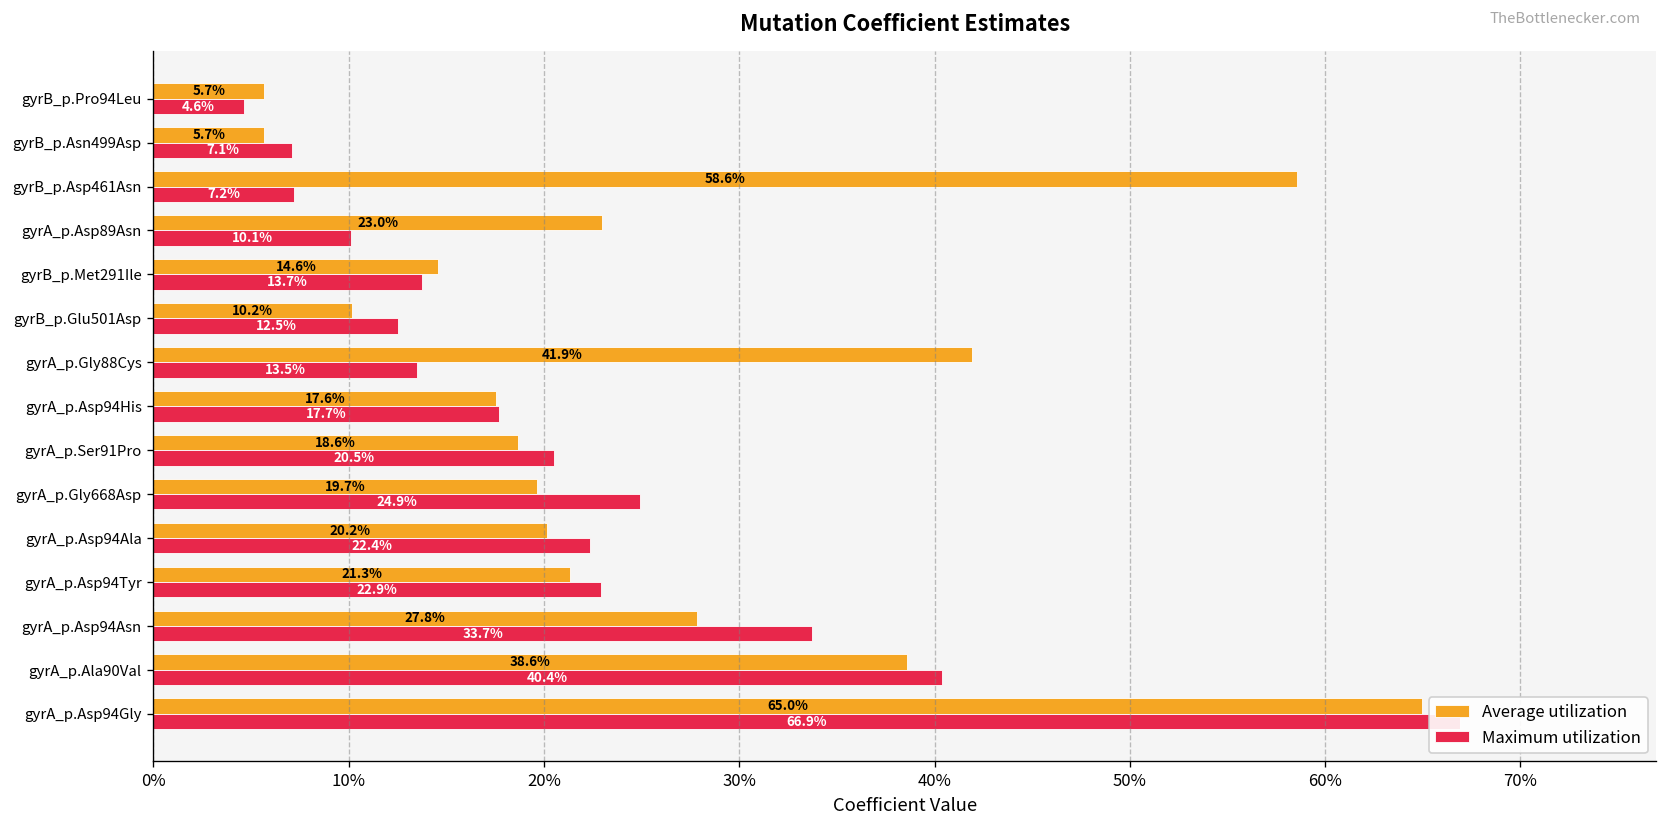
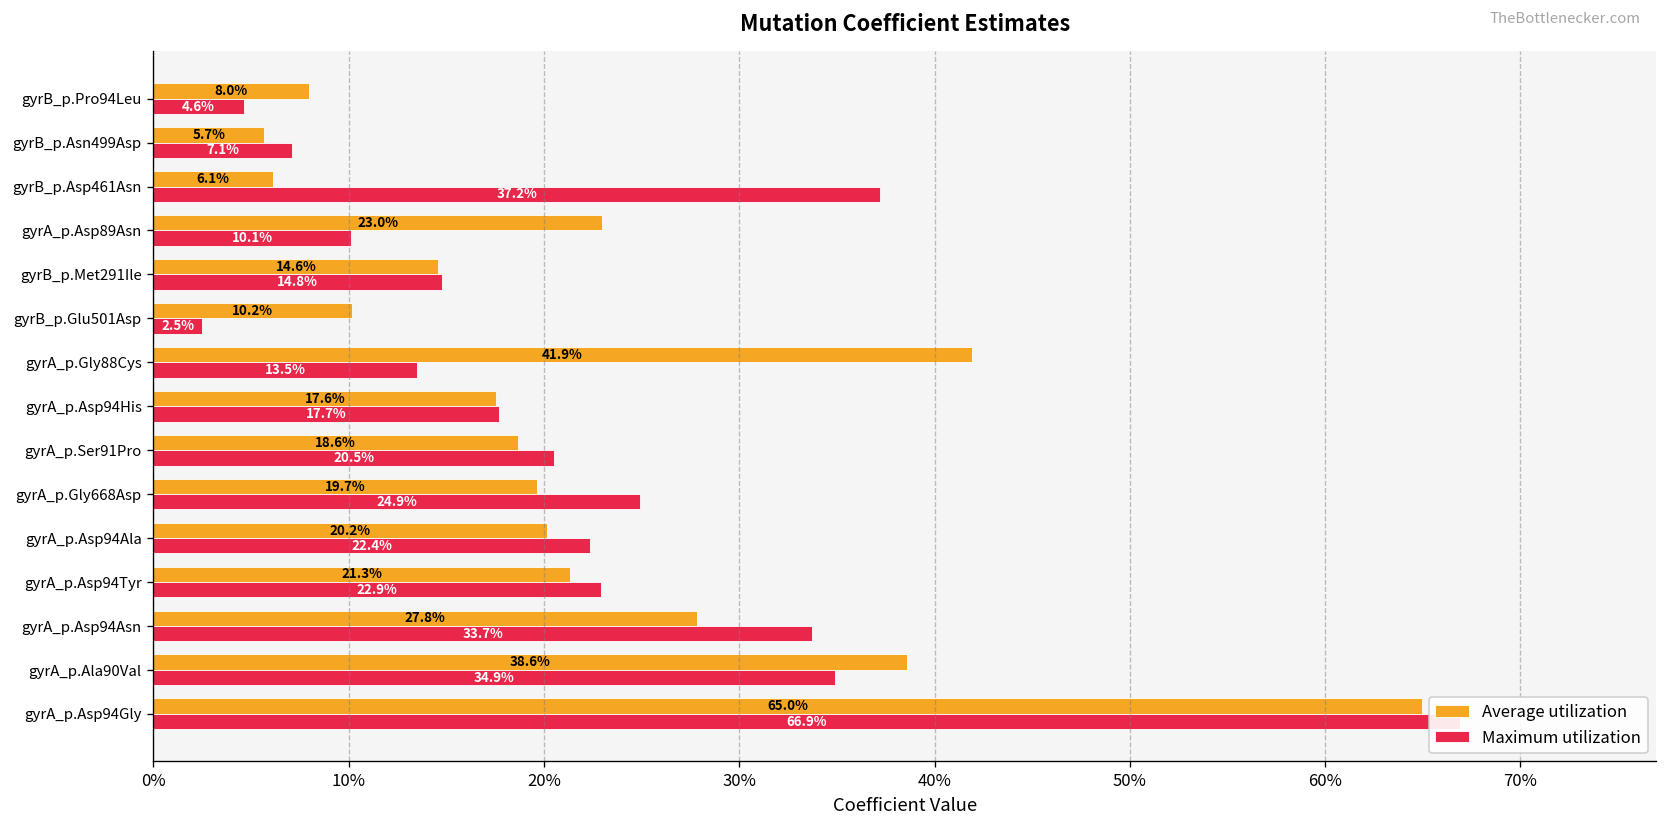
Average utilization, gyrB_p.Pro94Leu: 5.7% -> 8.0%
Average utilization, gyrB_p.Asp461Asn: 58.6% -> 6.1%
Maximum utilization, gyrB_p.Asp461Asn: 7.2% -> 37.2%
Maximum utilization, gyrB_p.Met291Ile: 13.7% -> 14.8%
Maximum utilization, gyrB_p.Glu501Asp: 12.5% -> 2.5%
Maximum utilization, gyrA_p.Ala90Val: 40.4% -> 34.9%
